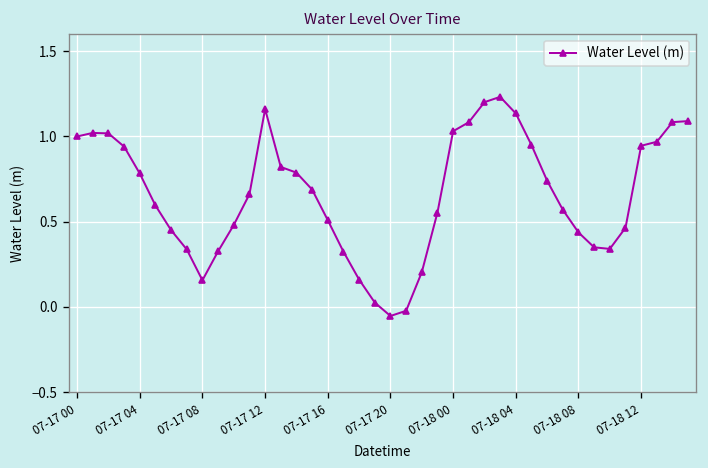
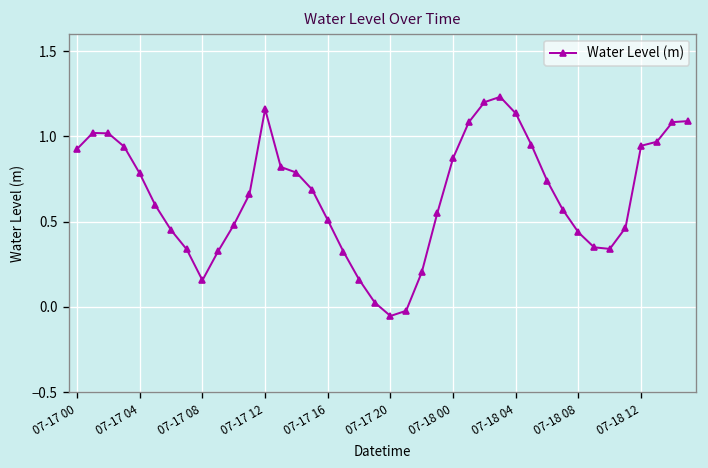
07-17 00: 1.00 -> 0.93
07-18 00: 1.03 -> 0.87
